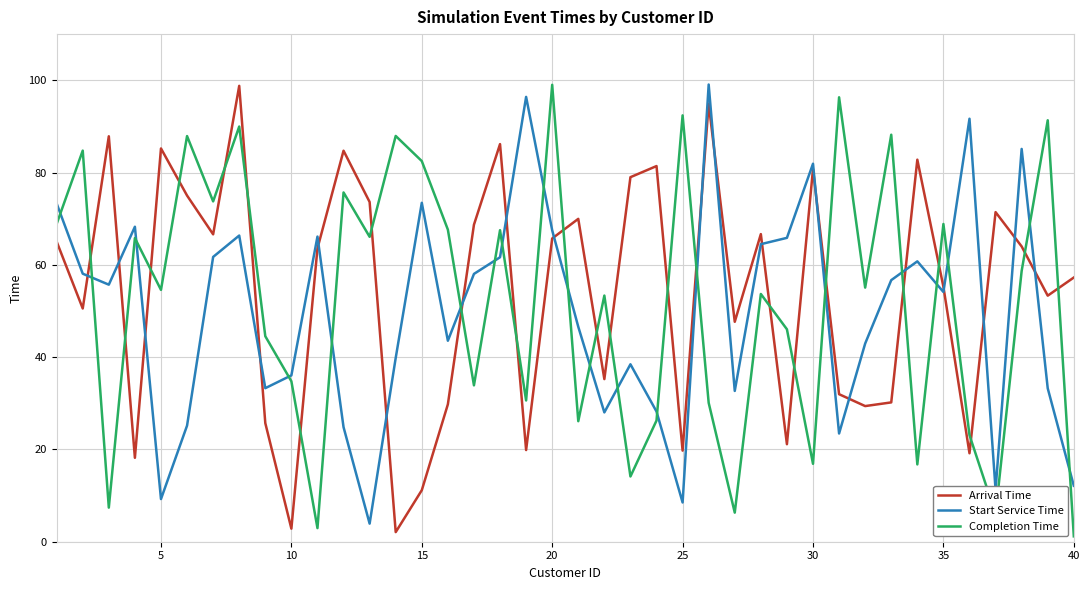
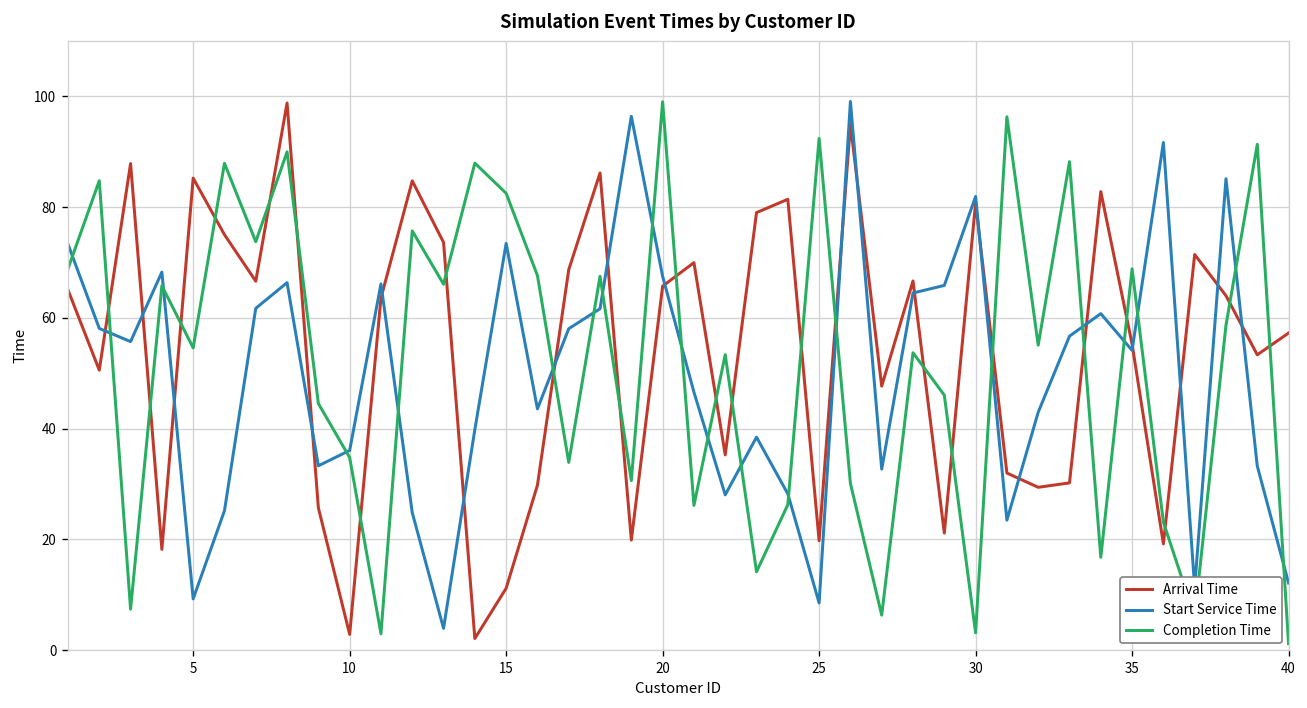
Completion Time, 30: 17 -> 3
